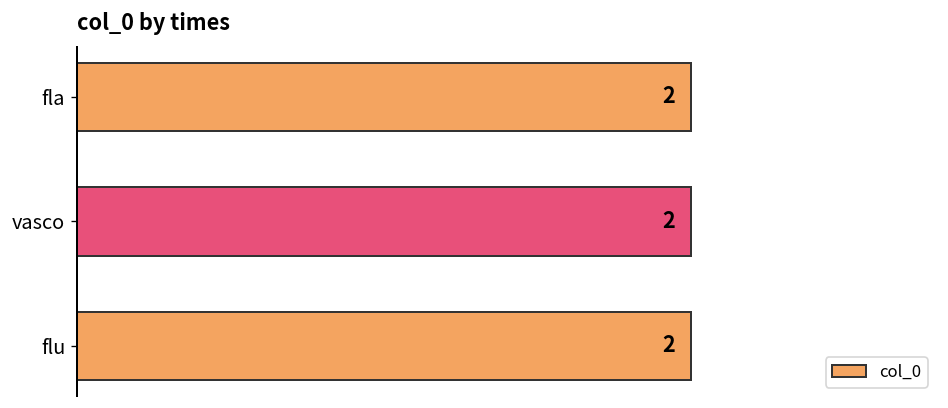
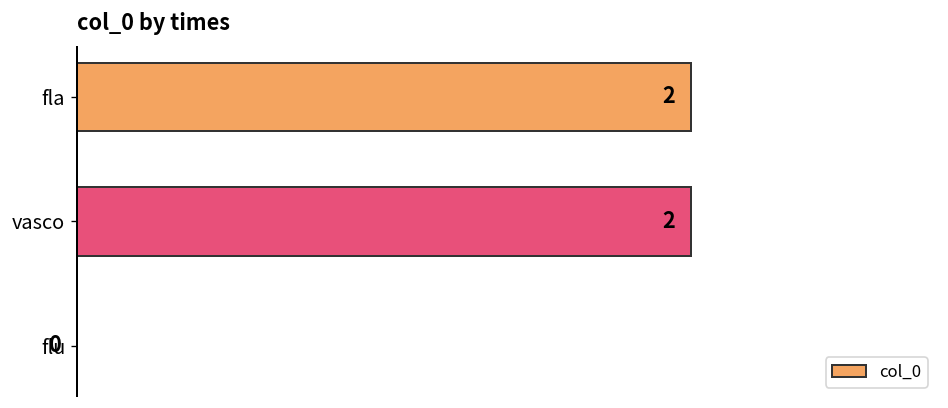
flu: 2 -> 0
